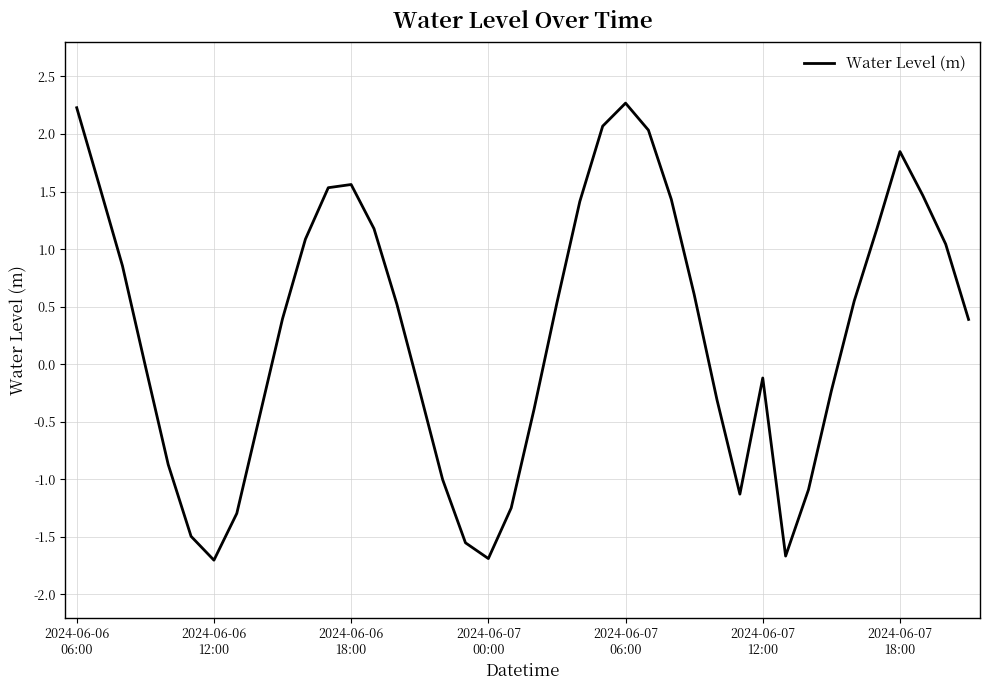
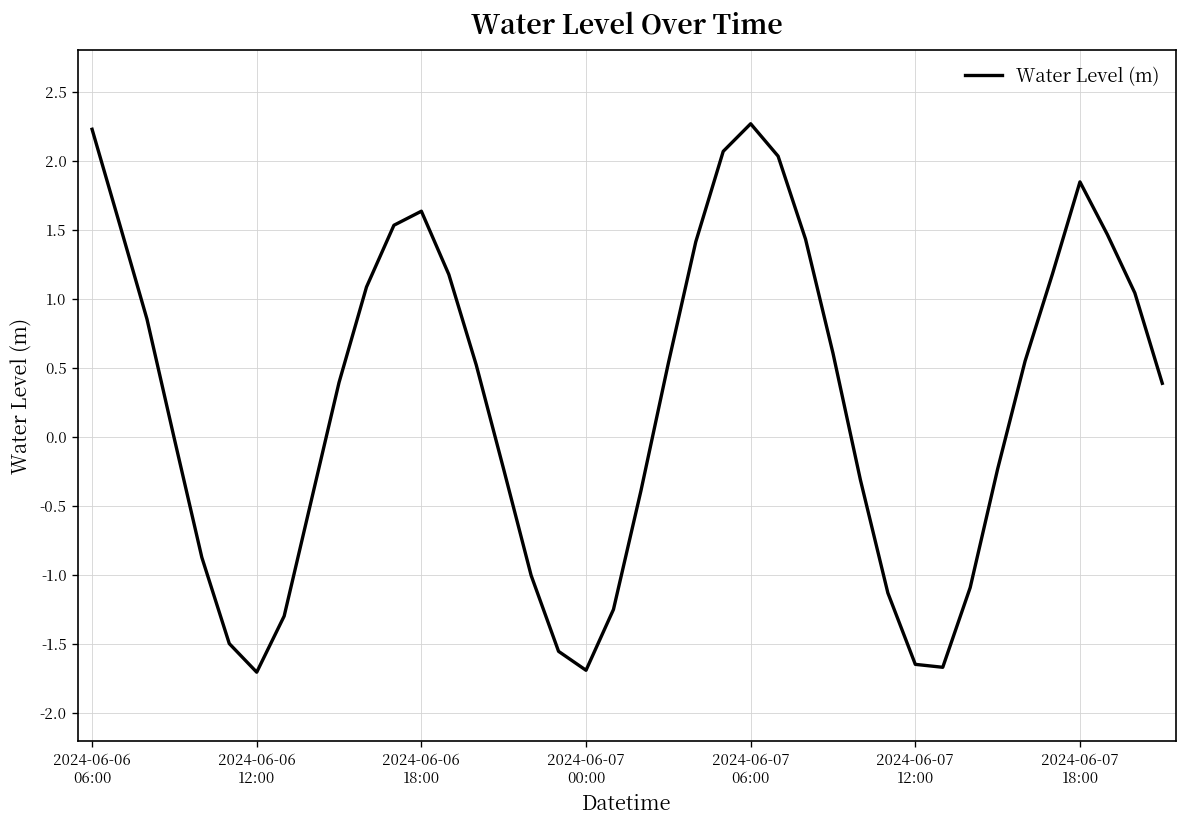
2024-06-06 18:00: 1.56 -> 1.64
2024-06-07 12:00: -0.12 -> -1.65
